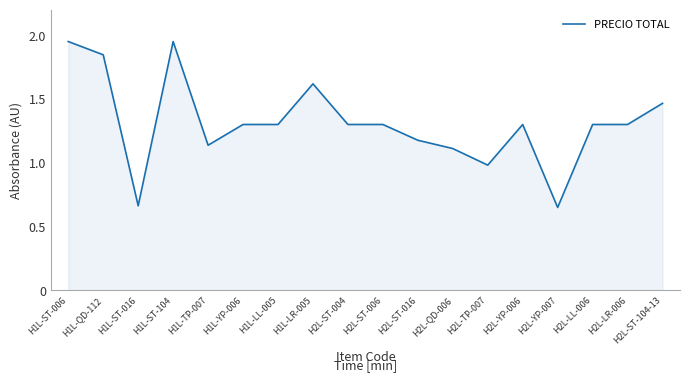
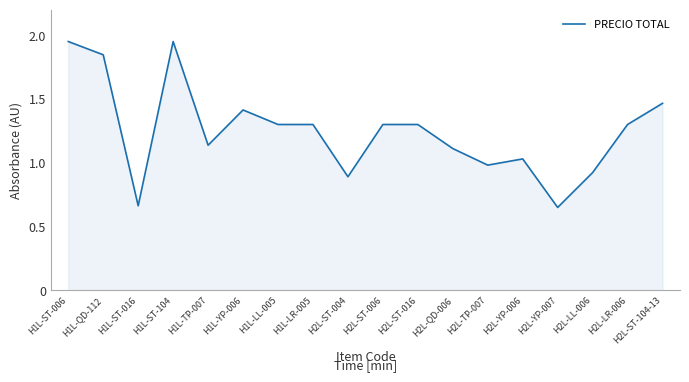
H1L-YP-006: 1.30 -> 1.41
H1L-LR-005: 1.62 -> 1.30
H2L-ST-004: 1.30 -> 0.89
H2L-ST-016: 1.18 -> 1.30
H2L-YP-006: 1.30 -> 1.03
H2L-LL-006: 1.30 -> 0.92
